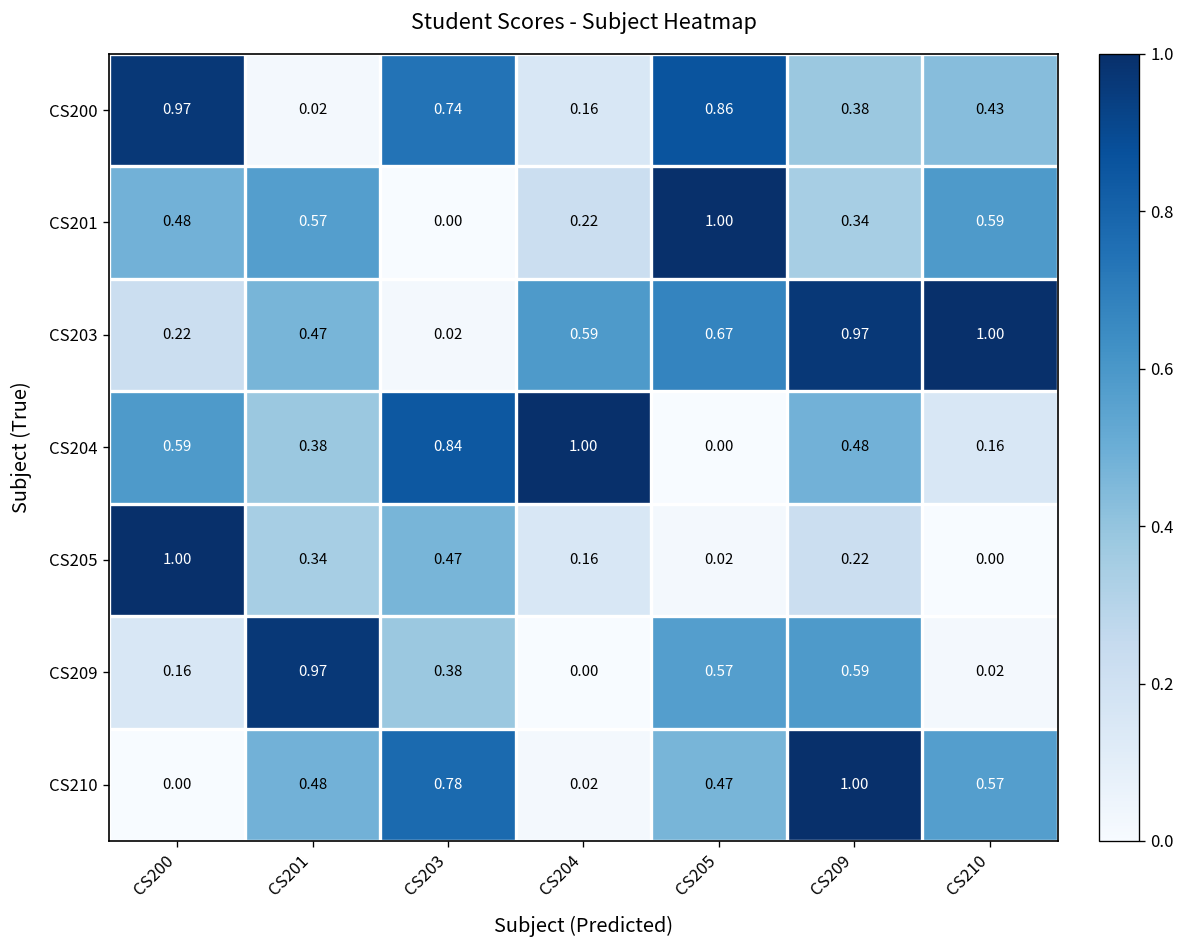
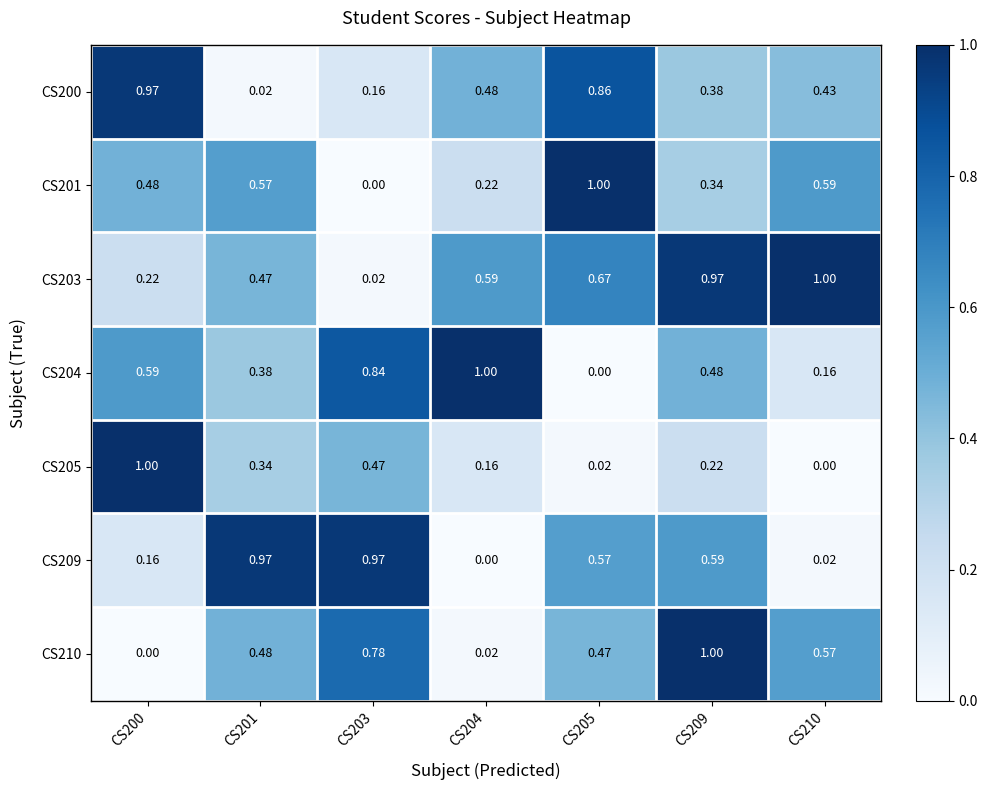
CS200, CS203: 0.74 -> 0.16
CS200, CS204: 0.16 -> 0.48
CS209, CS203: 0.38 -> 0.97
